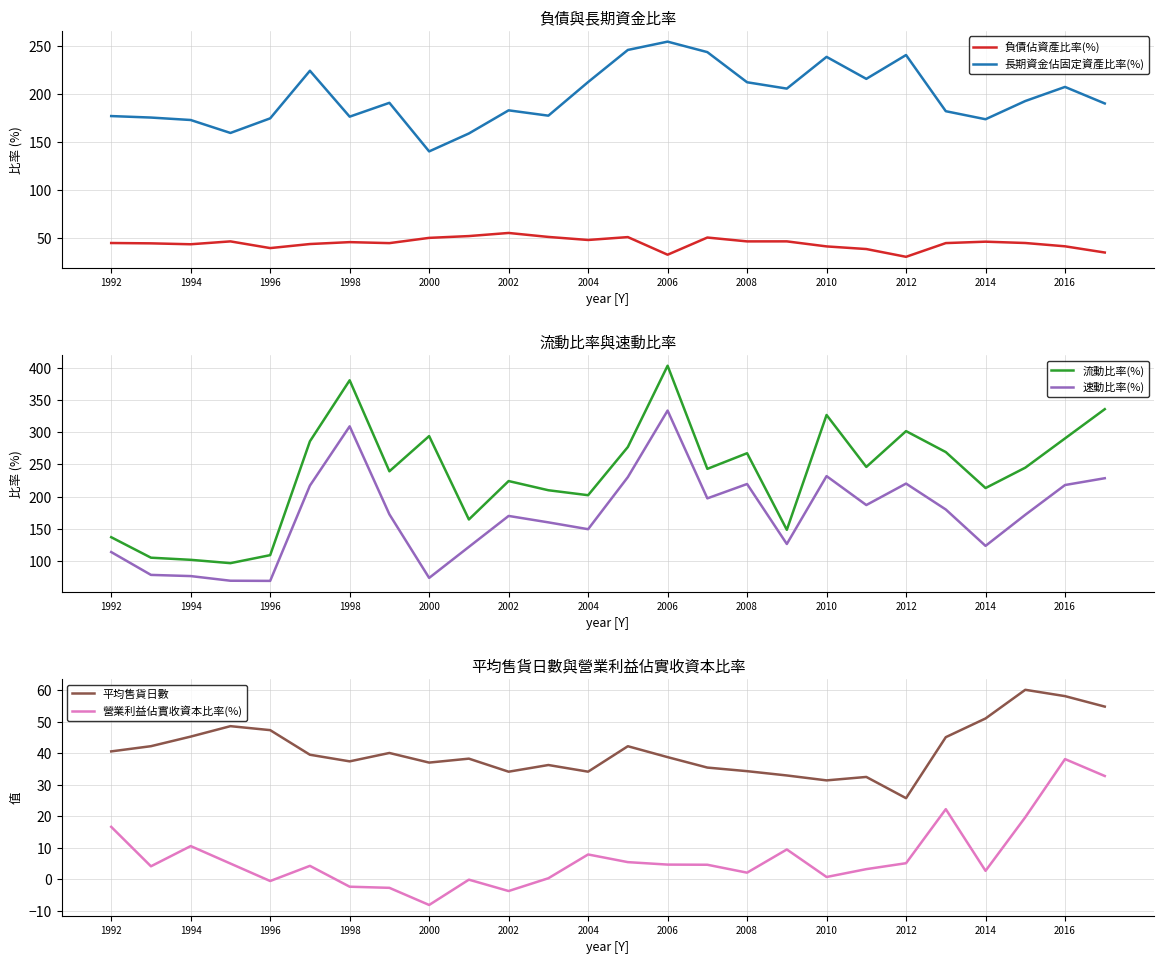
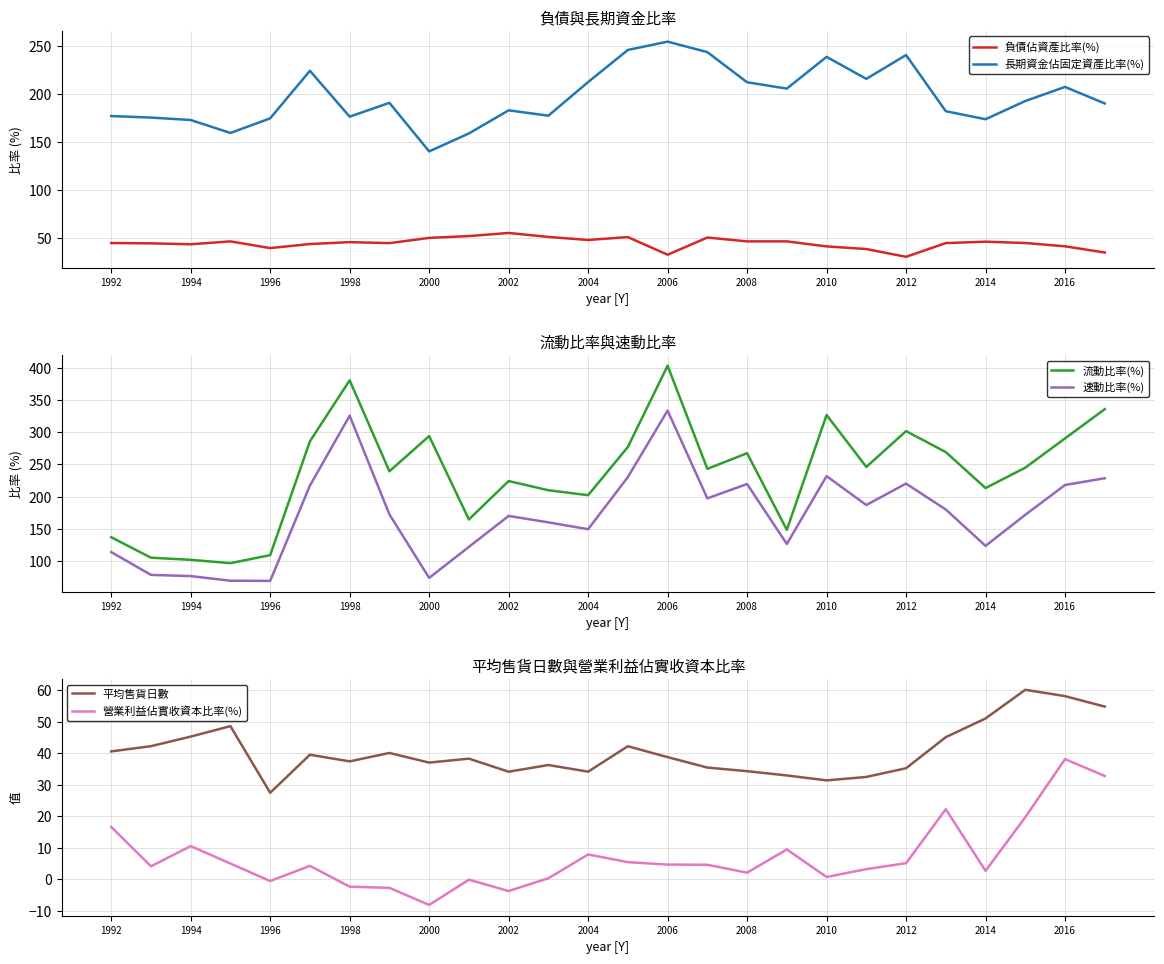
流動比率與速動比率, 速動比率(%), 1998: 310 -> 330
平均售貨日數與營業利益佔實收資本比率, 平均售貨日數, 1996: 47 -> 27
平均售貨日數與營業利益佔實收資本比率, 平均售貨日數, 2012: 26 -> 35
